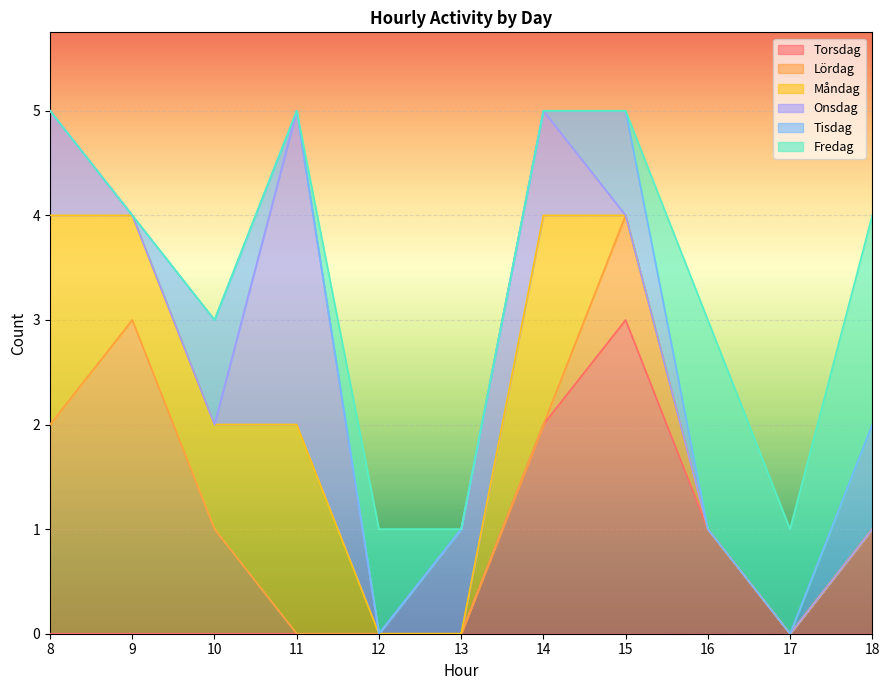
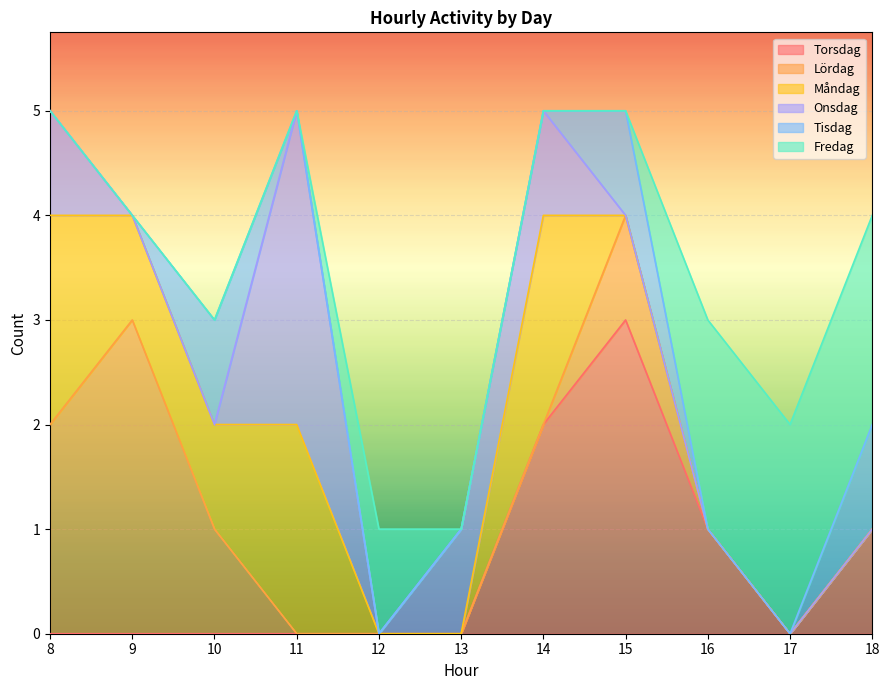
Fredag, 17: 1 -> 2
